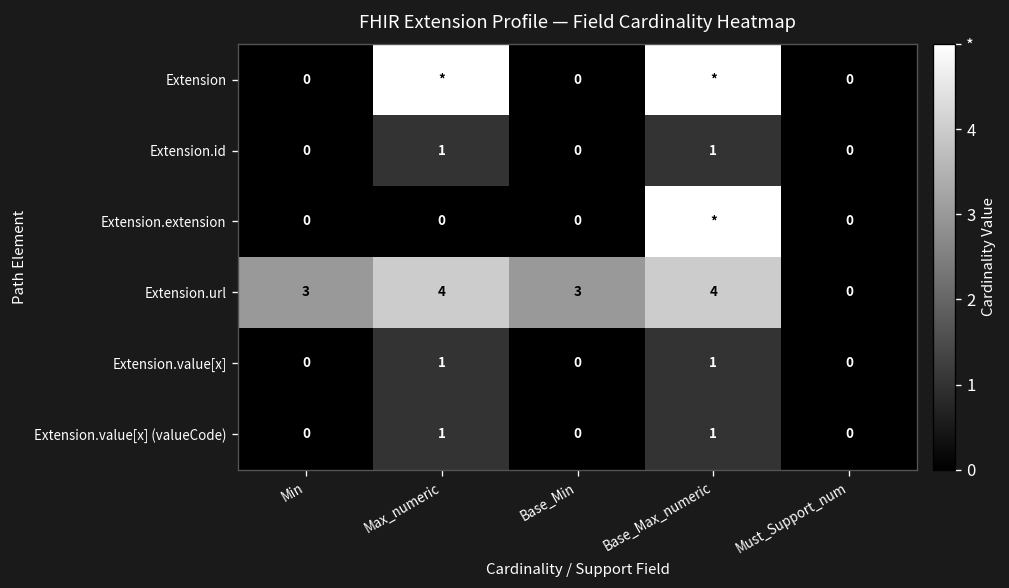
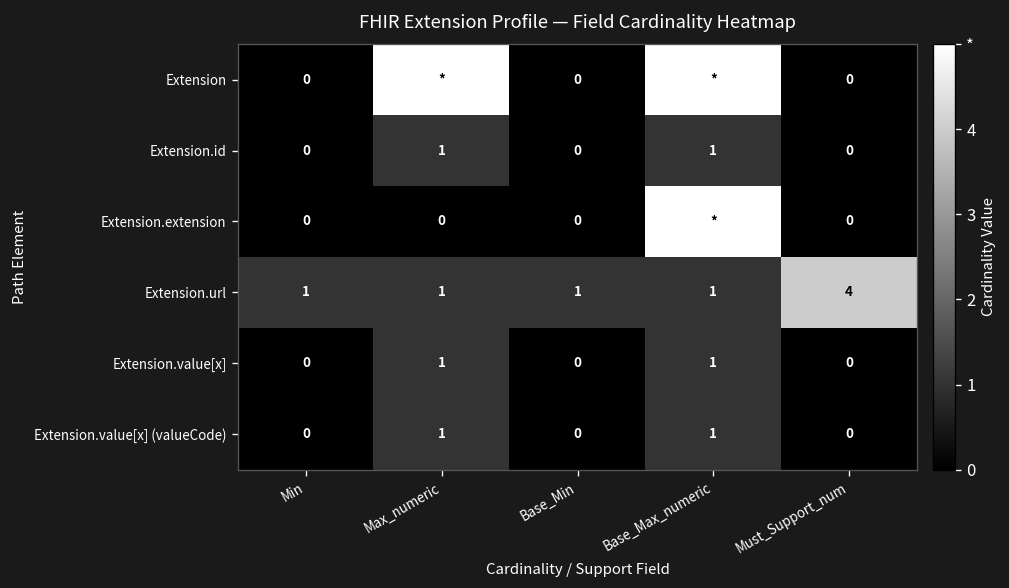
Extension.url, Min: 3 -> 1
Extension.url, Max_numeric: 4 -> 1
Extension.url, Base_Min: 3 -> 1
Extension.url, Base_Max_numeric: 4 -> 1
Extension.url, Must_Support_num: 0 -> 4
